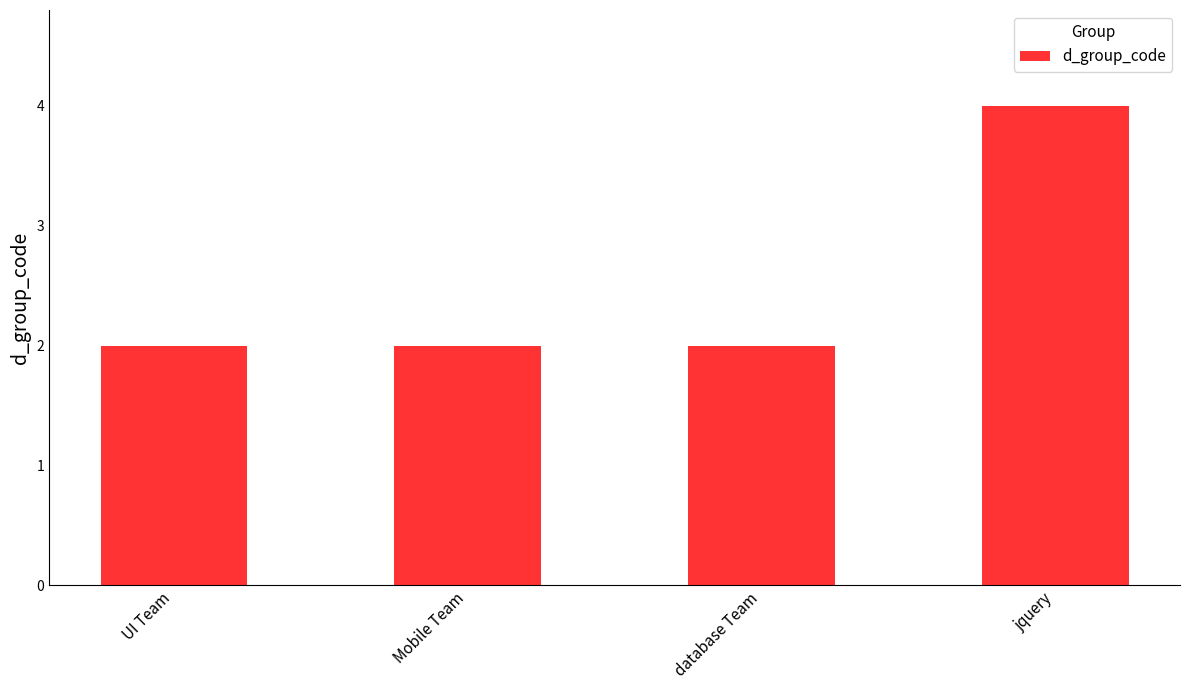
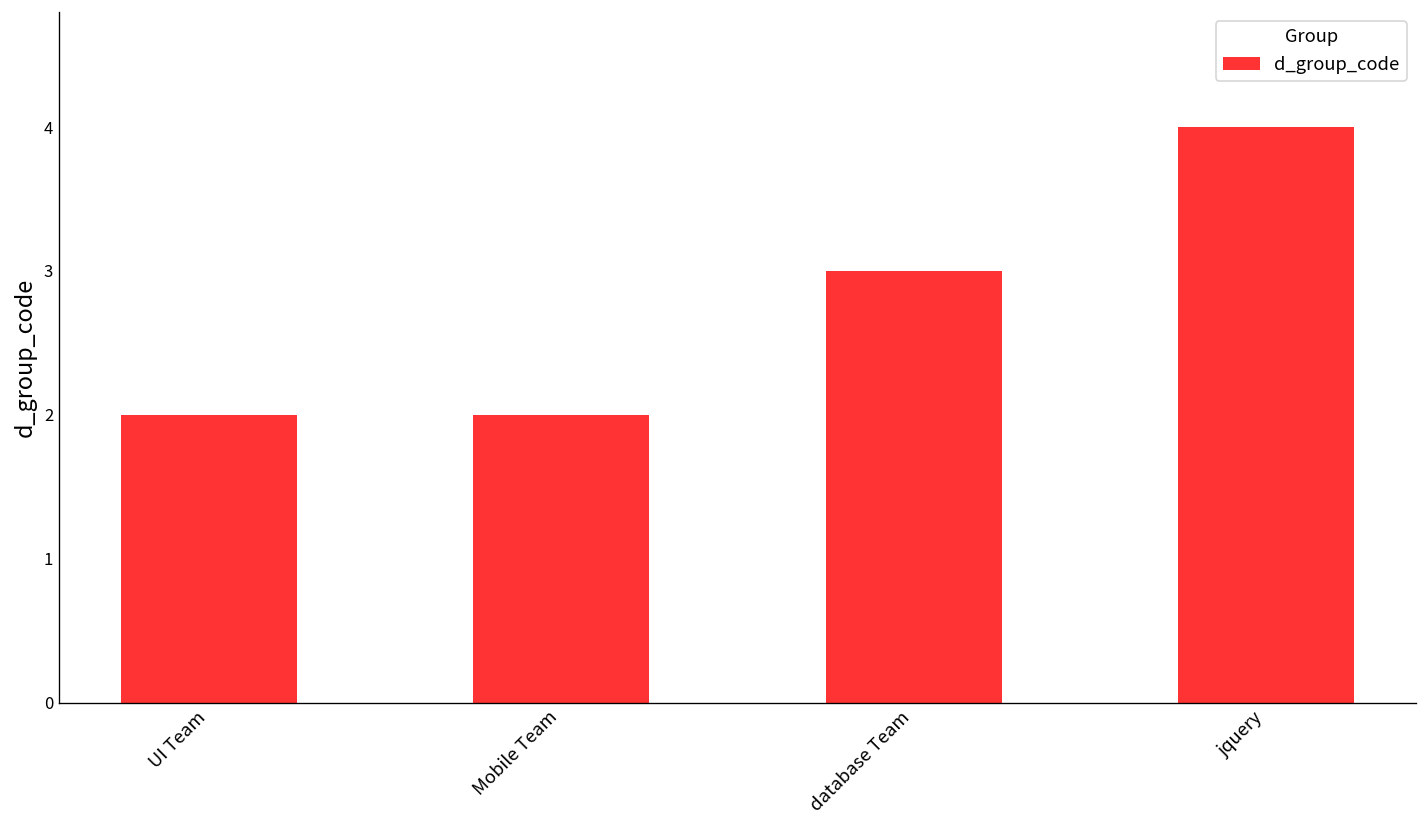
database Team: 2 -> 3
